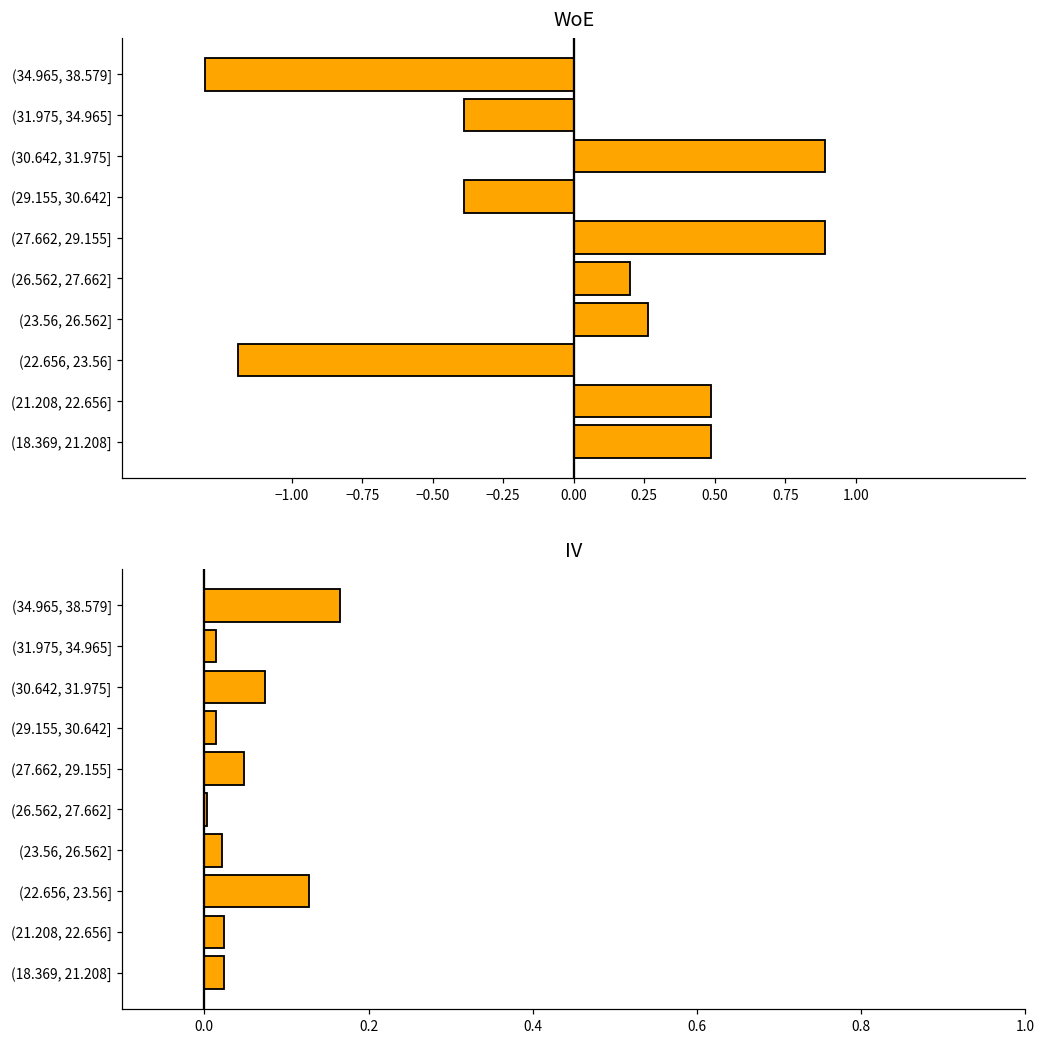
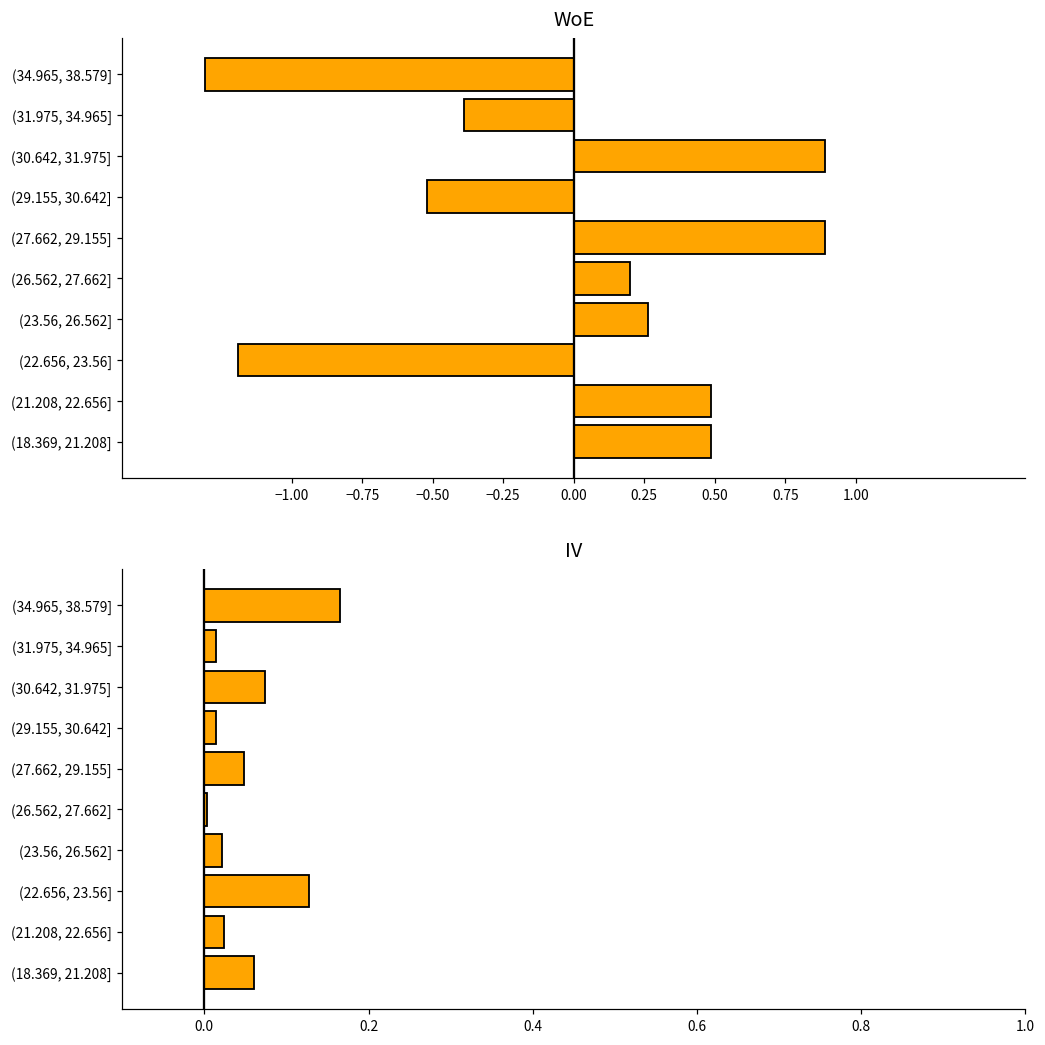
WoE, (29.155, 30.642]: -0.39 -> -0.52
IV, (18.369, 21.208]: 0.02 -> 0.06
